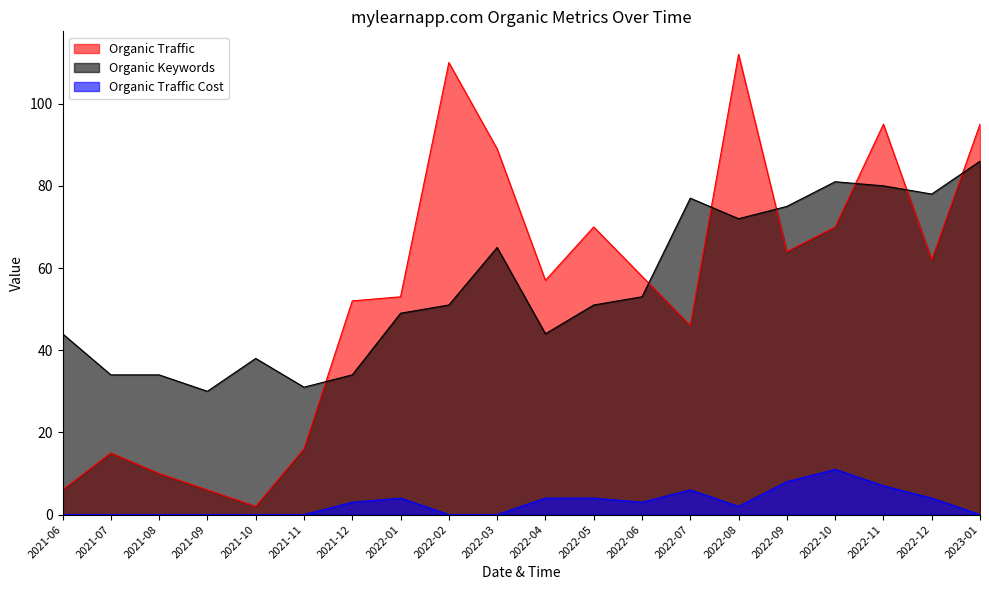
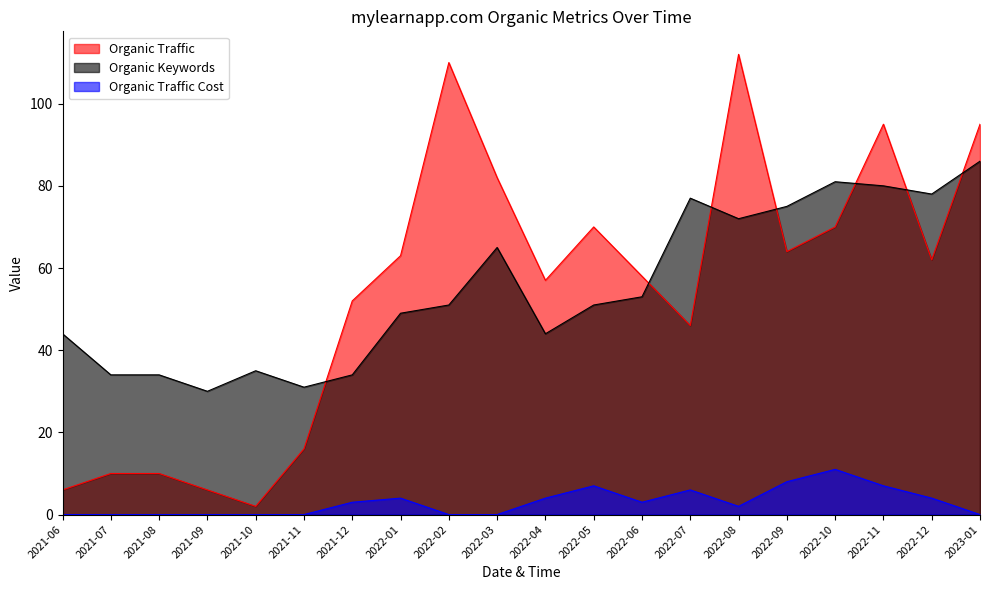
Organic Traffic, 2021-07: 15 -> 10
Organic Keywords, 2021-10: 38 -> 35
Organic Traffic, 2022-01: 53 -> 63
Organic Traffic, 2022-03: 89 -> 82
Organic Traffic Cost, 2022-05: 4 -> 7
